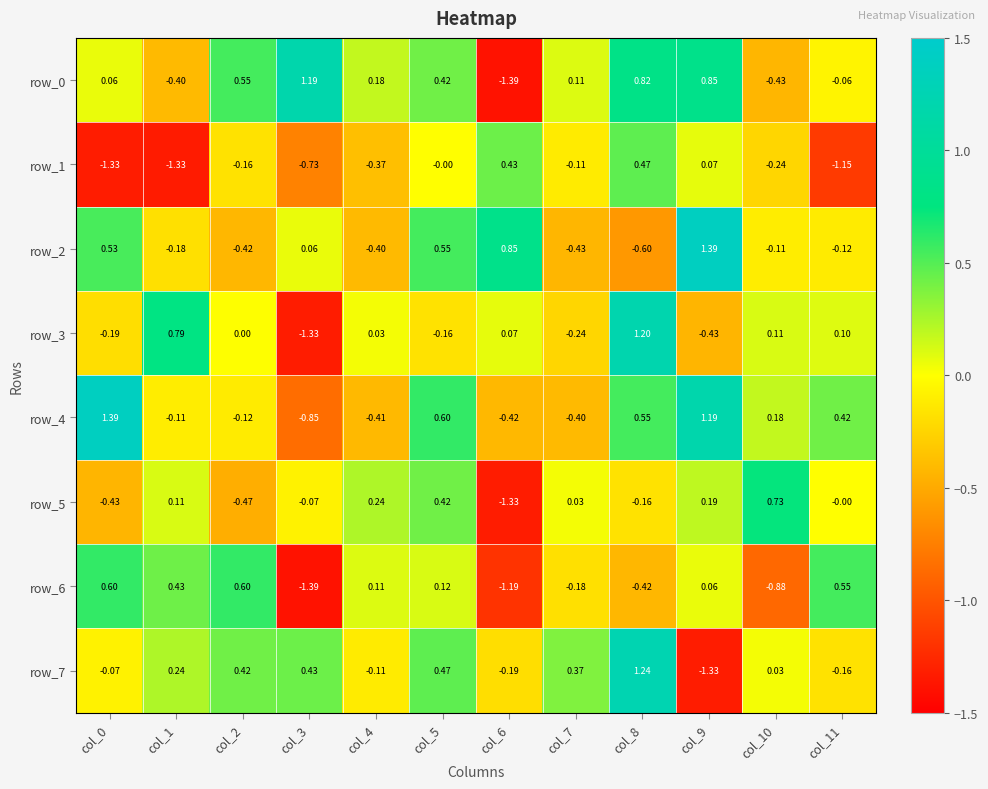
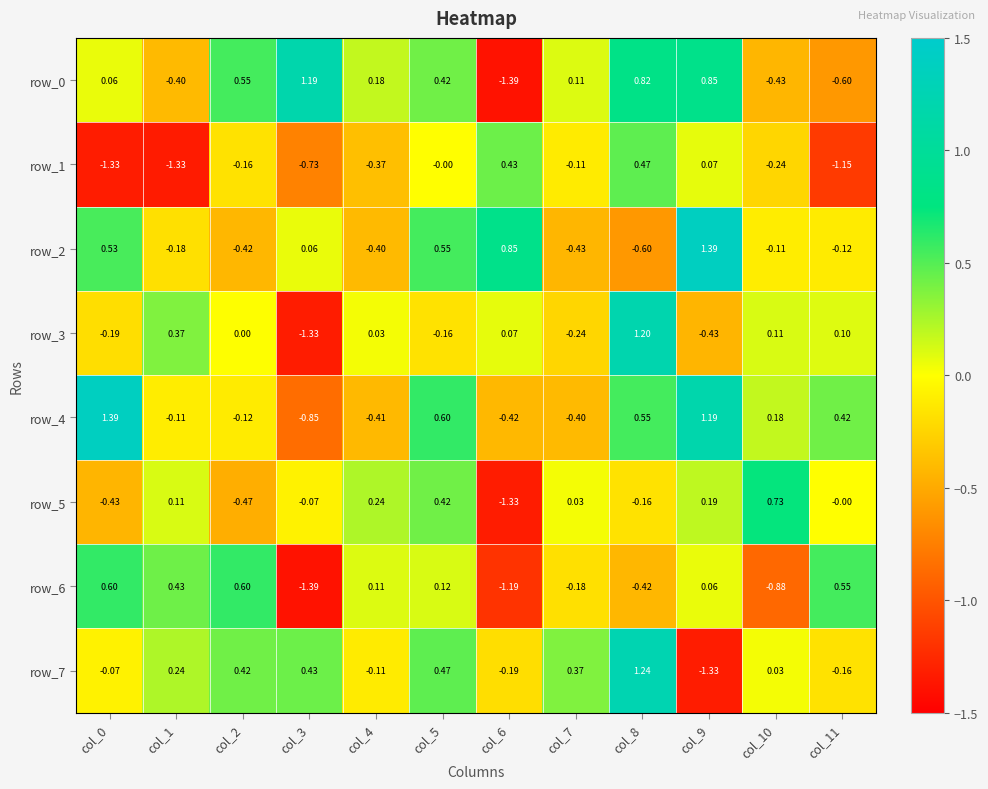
row_0, col_11: -0.06 -> -0.60
row_3, col_1: 0.79 -> 0.37
